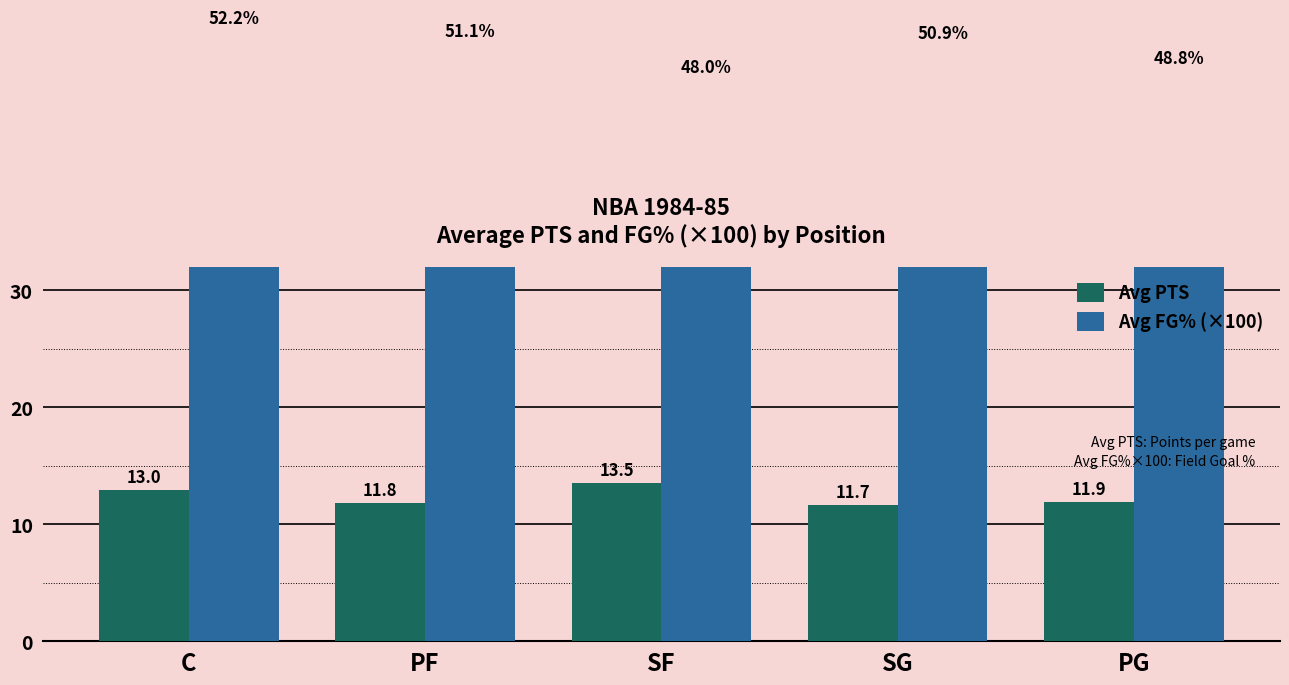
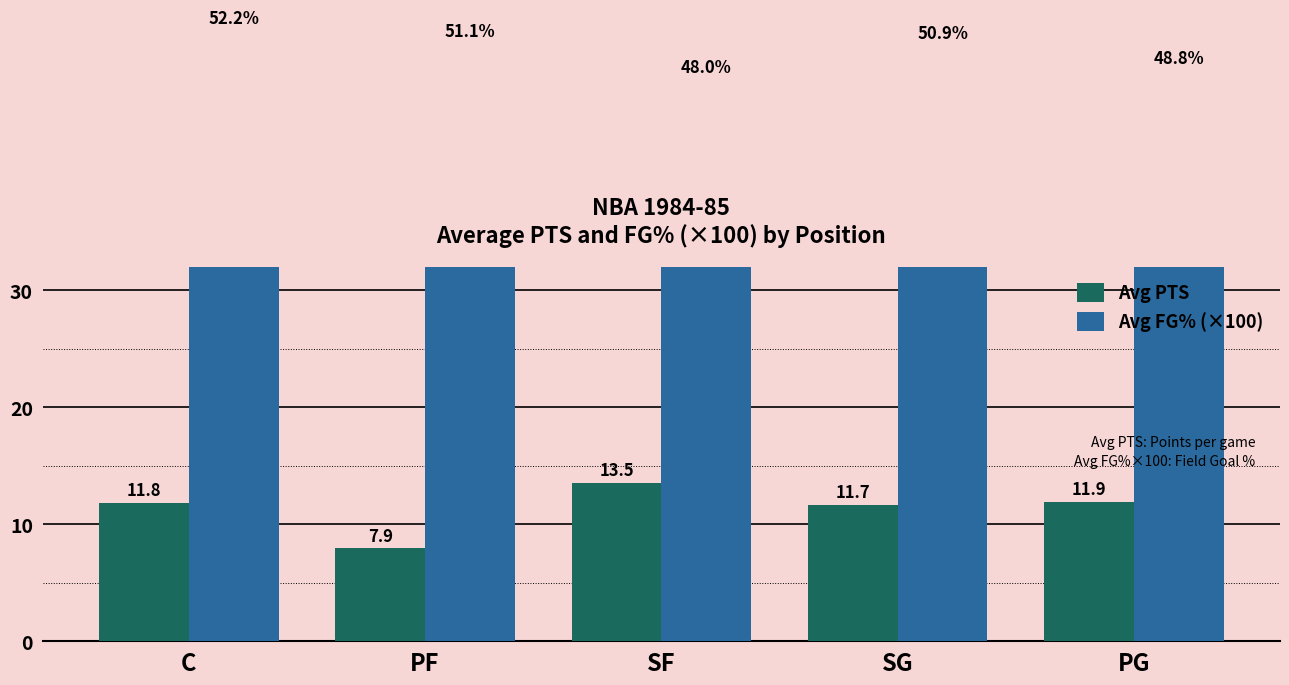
Avg PTS, C: 13.0 -> 11.8
Avg PTS, PF: 11.8 -> 7.9
